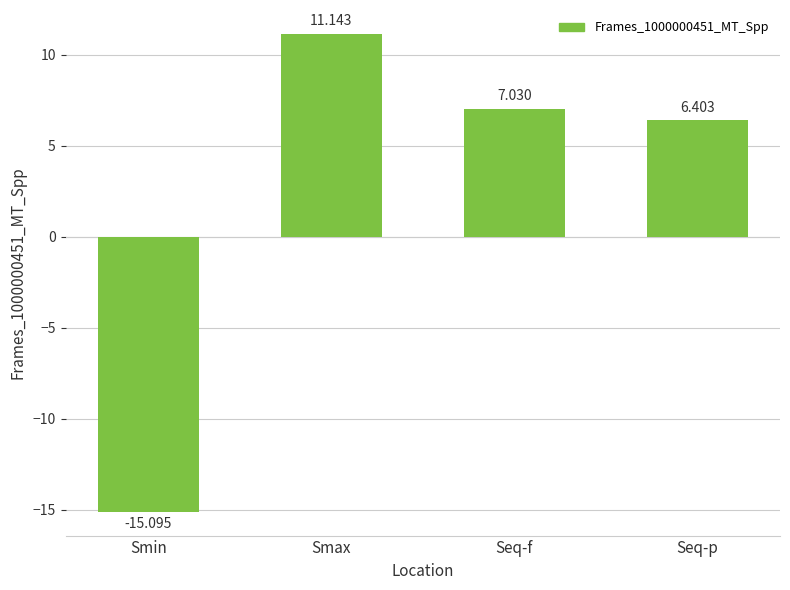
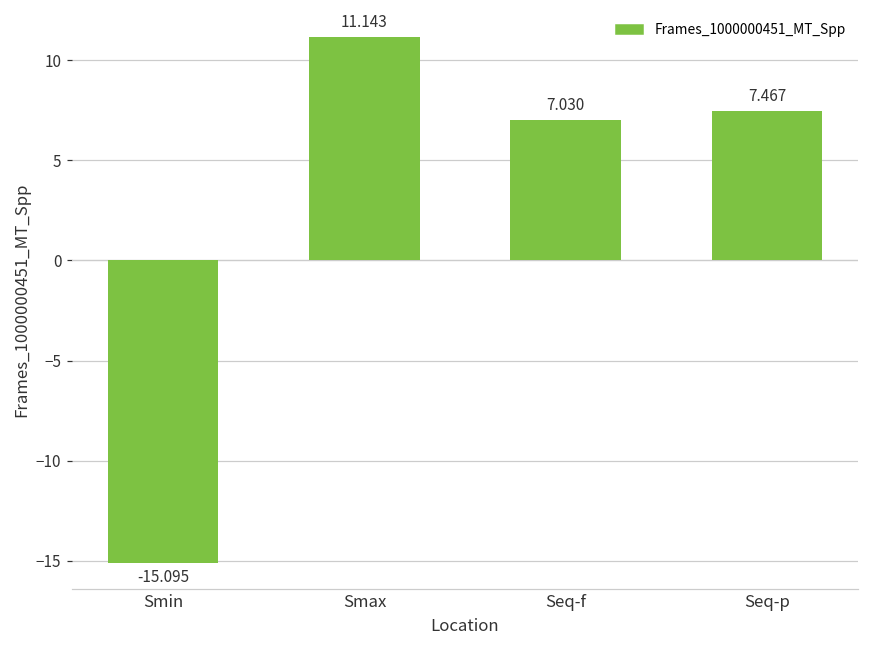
Seq-p: 6.403 -> 7.467
